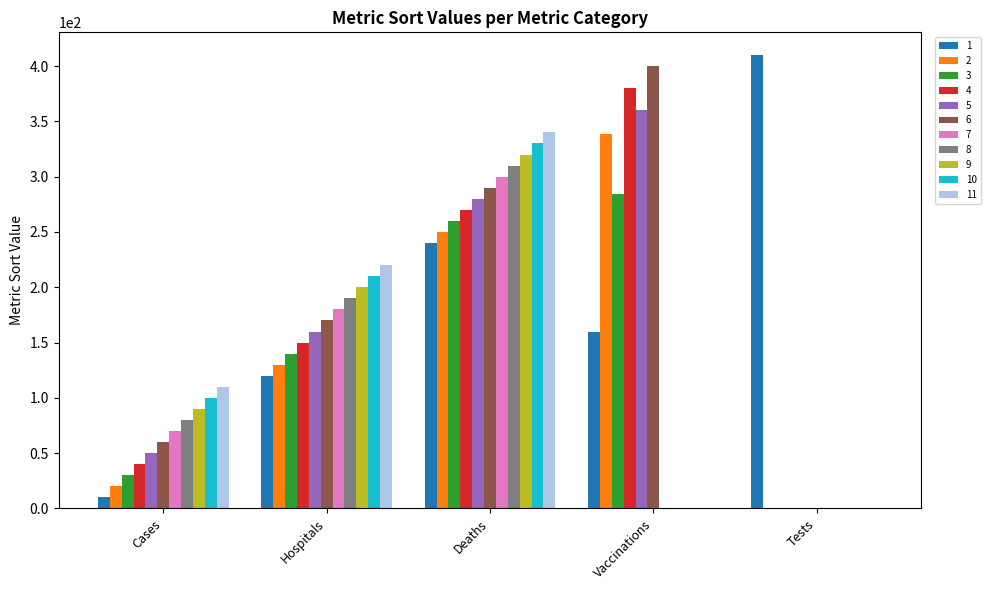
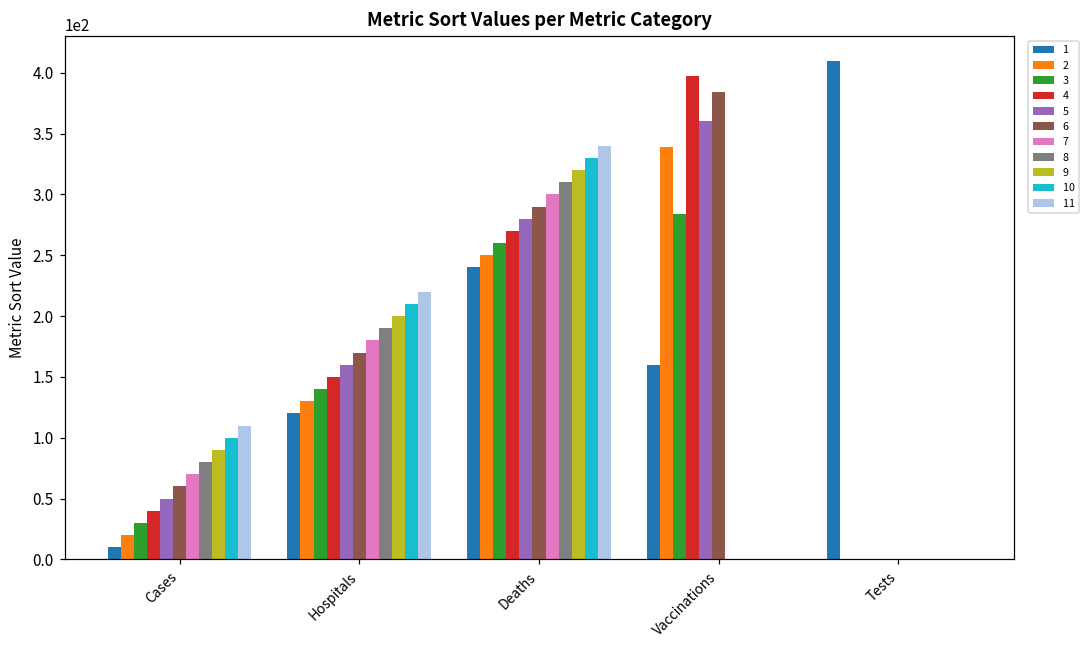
4, Vaccinations: 380 -> 397
6, Vaccinations: 400 -> 384
